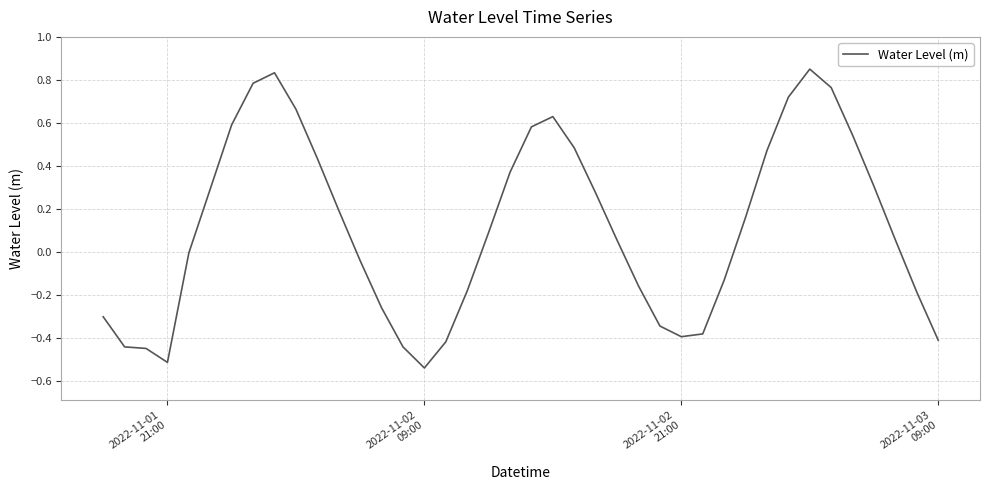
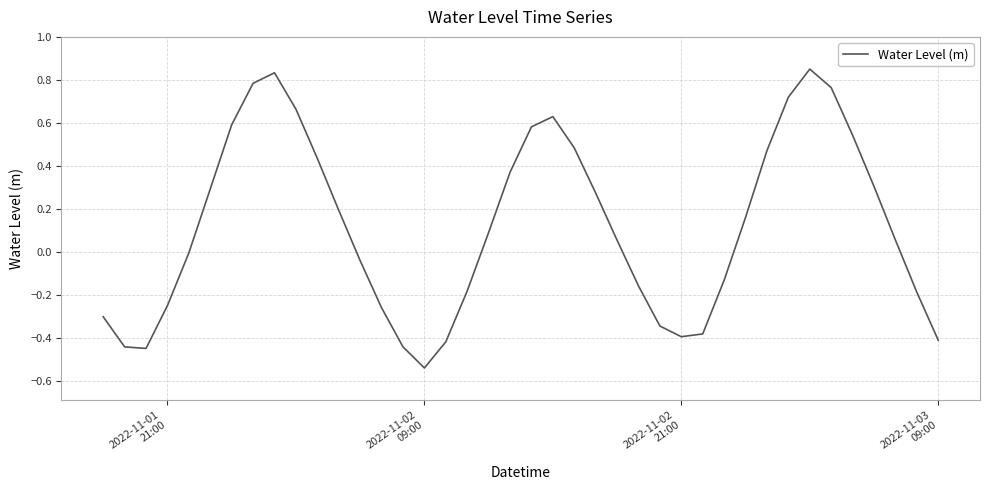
2022-11-01 21:00: -0.52 -> -0.25
